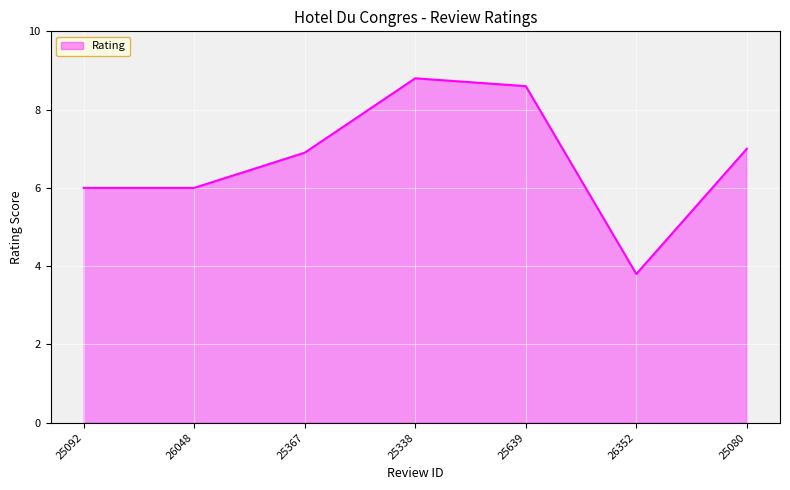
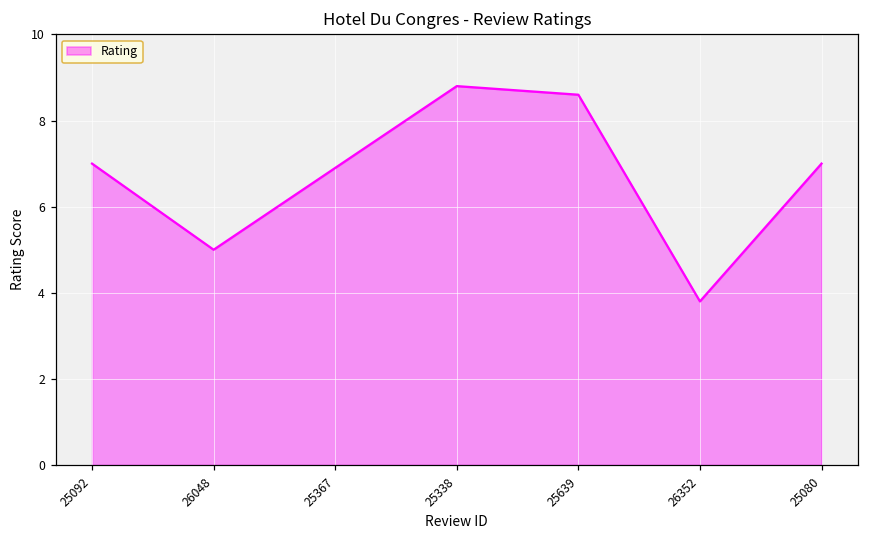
25092: 6 -> 7
26048: 6 -> 5
